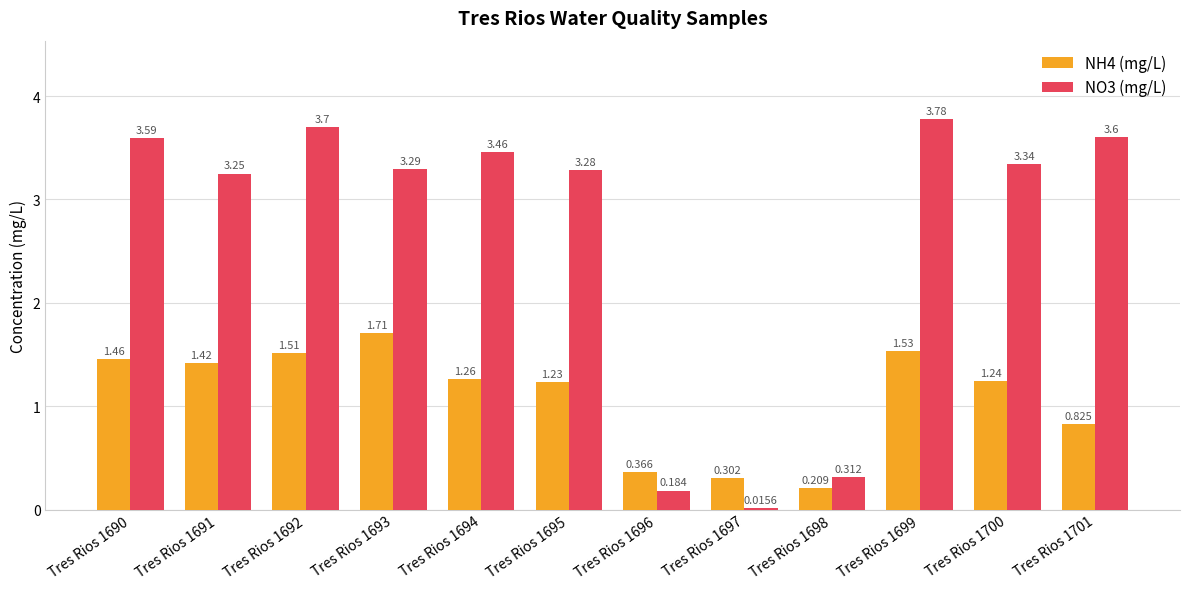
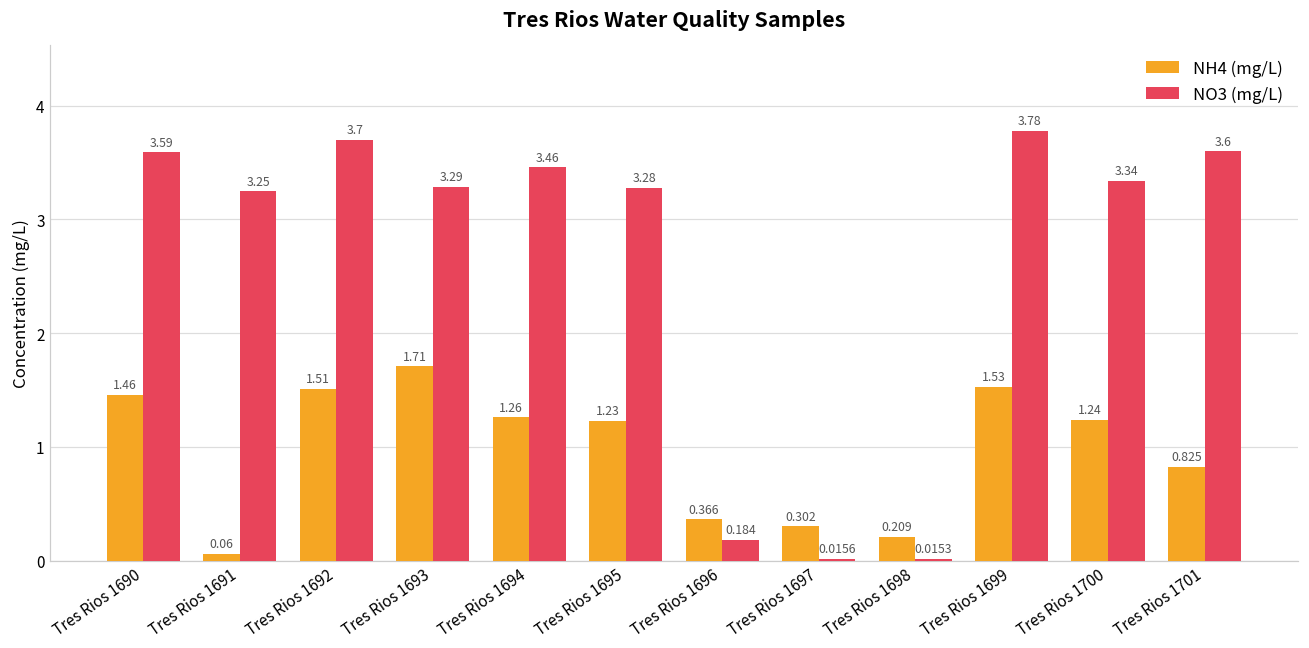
NH4 (mg/L), Tres Rios 1691: 1.42 -> 0.06
NO3 (mg/L), Tres Rios 1698: 0.312 -> 0.0153
